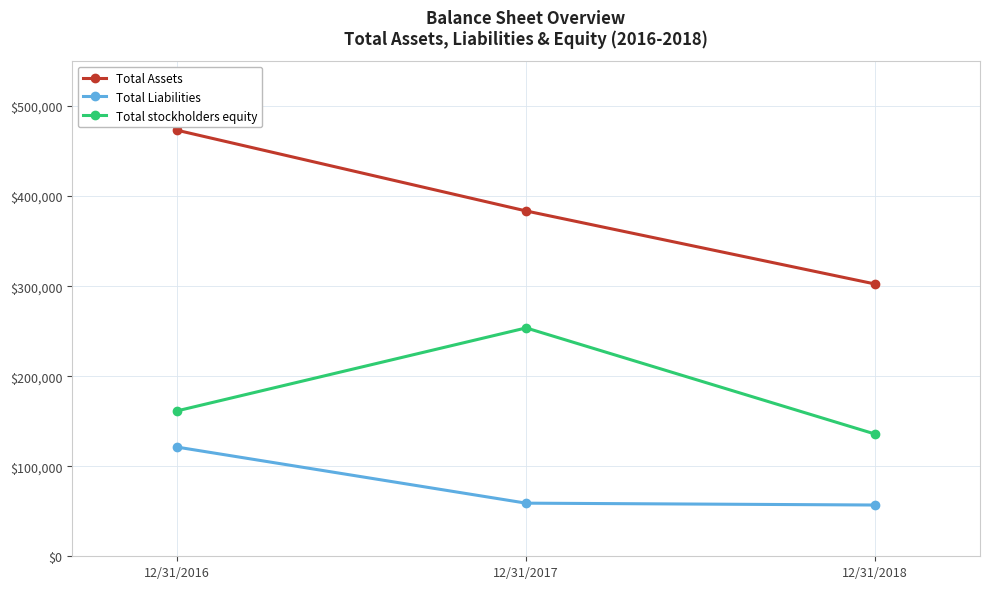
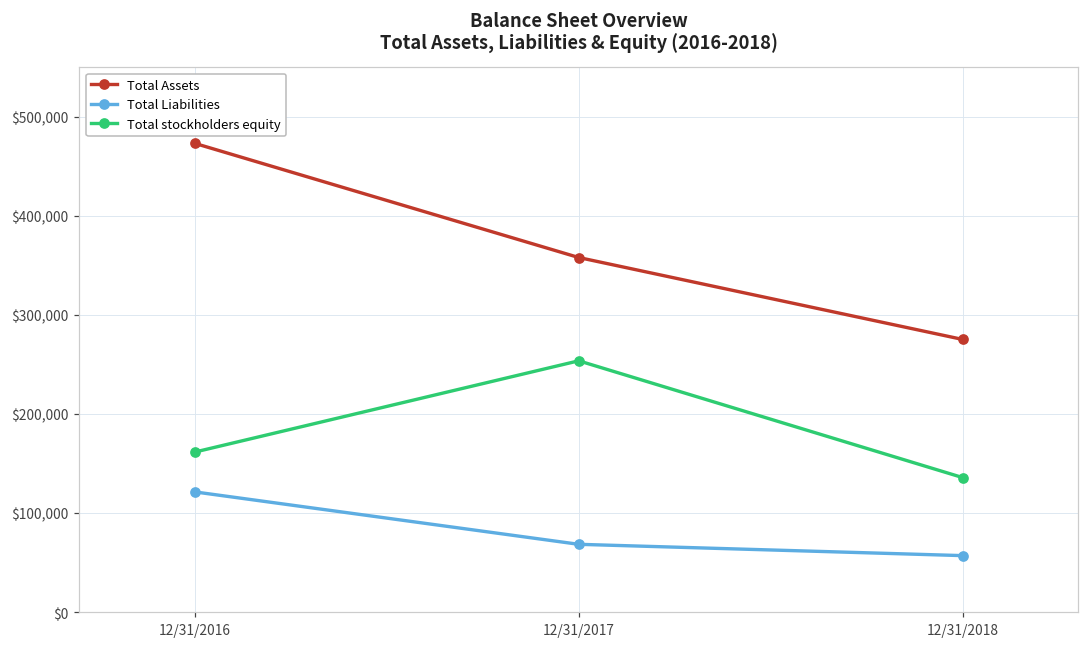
Total Assets, 12/31/2017: $380,000 -> $360,000
Total Liabilities, 12/31/2017: $60,000 -> $70,000
Total Assets, 12/31/2018: $300,000 -> $280,000
